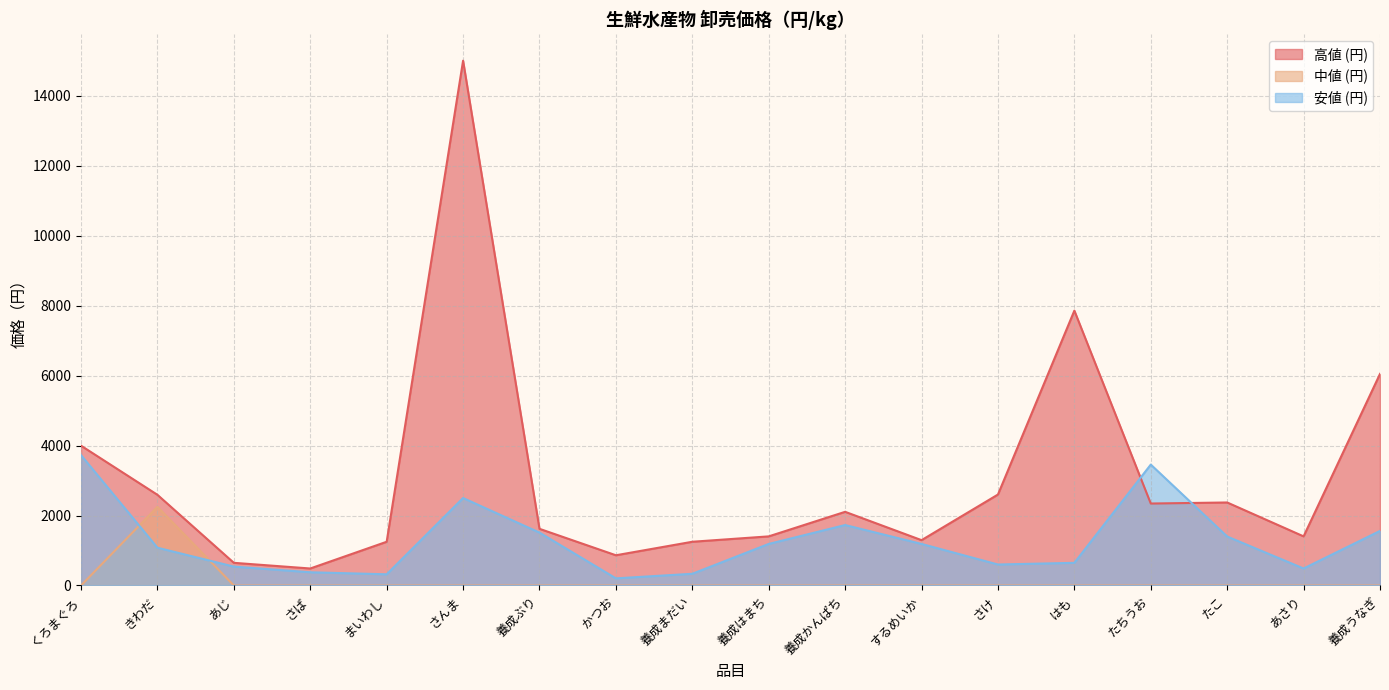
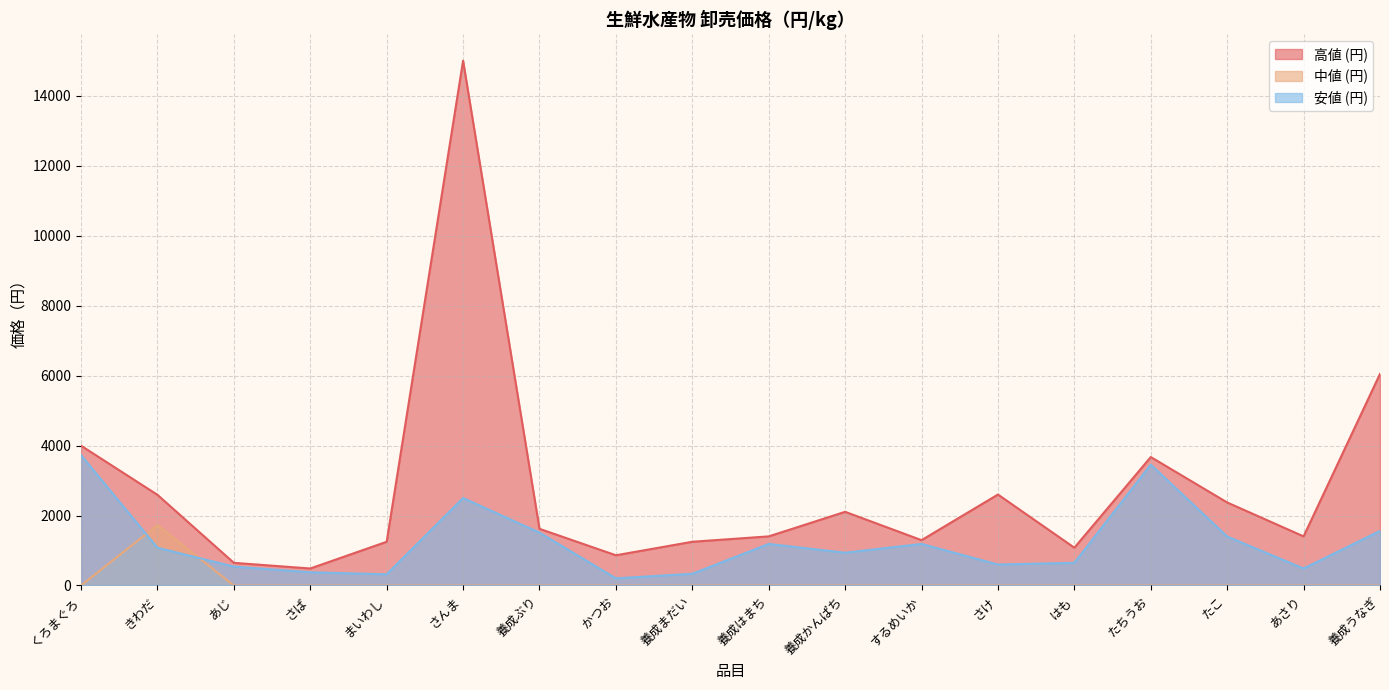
中値 (円), きわだ: 2200 -> 1700
安値 (円), 養成かんぱち: 1700 -> 900
高値 (円), はも: 7900 -> 1100
高値 (円), たちうお: 2300 -> 3700
